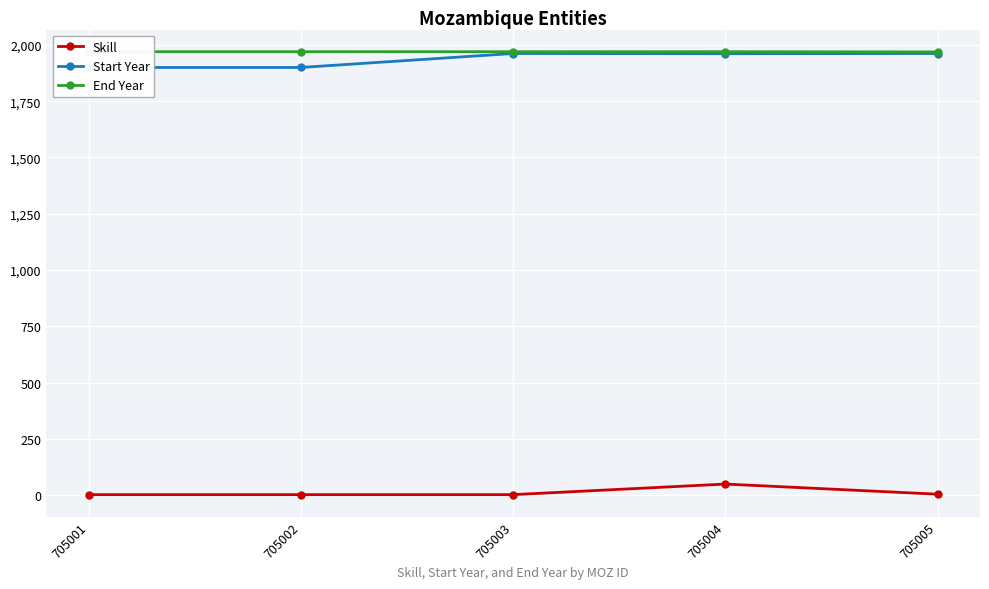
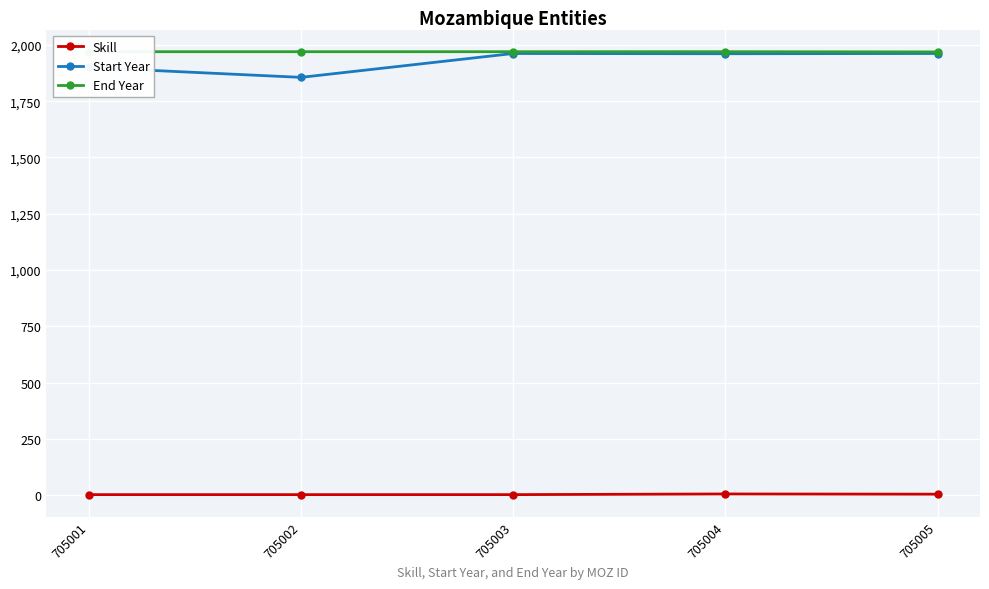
Start Year, 705002: 1,900 -> 1,860
Skill, 705004: 50 -> 10
